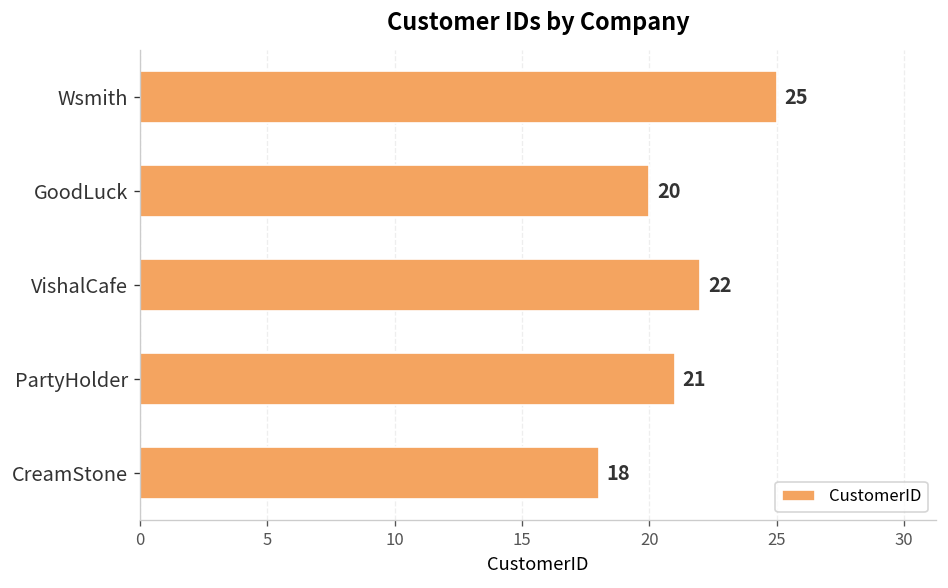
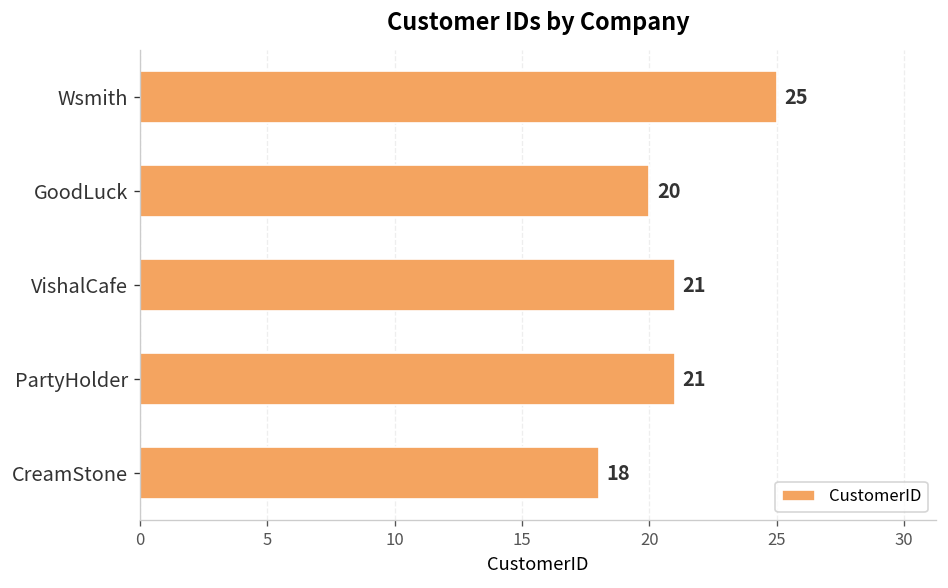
VishalCafe: 22 -> 21
